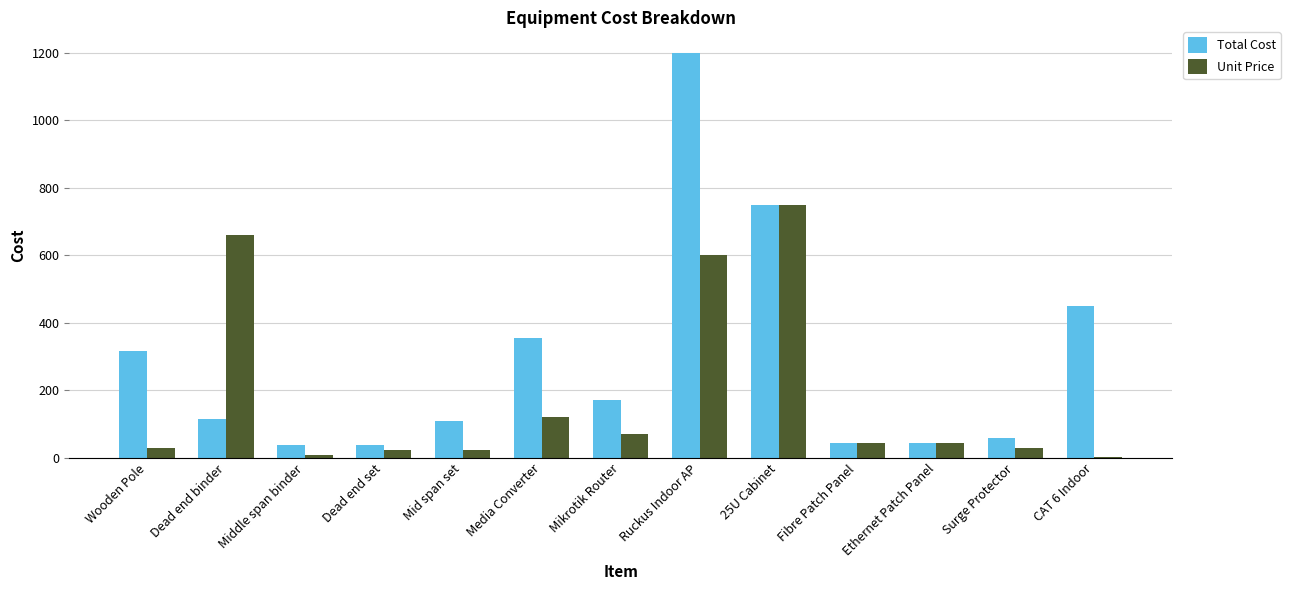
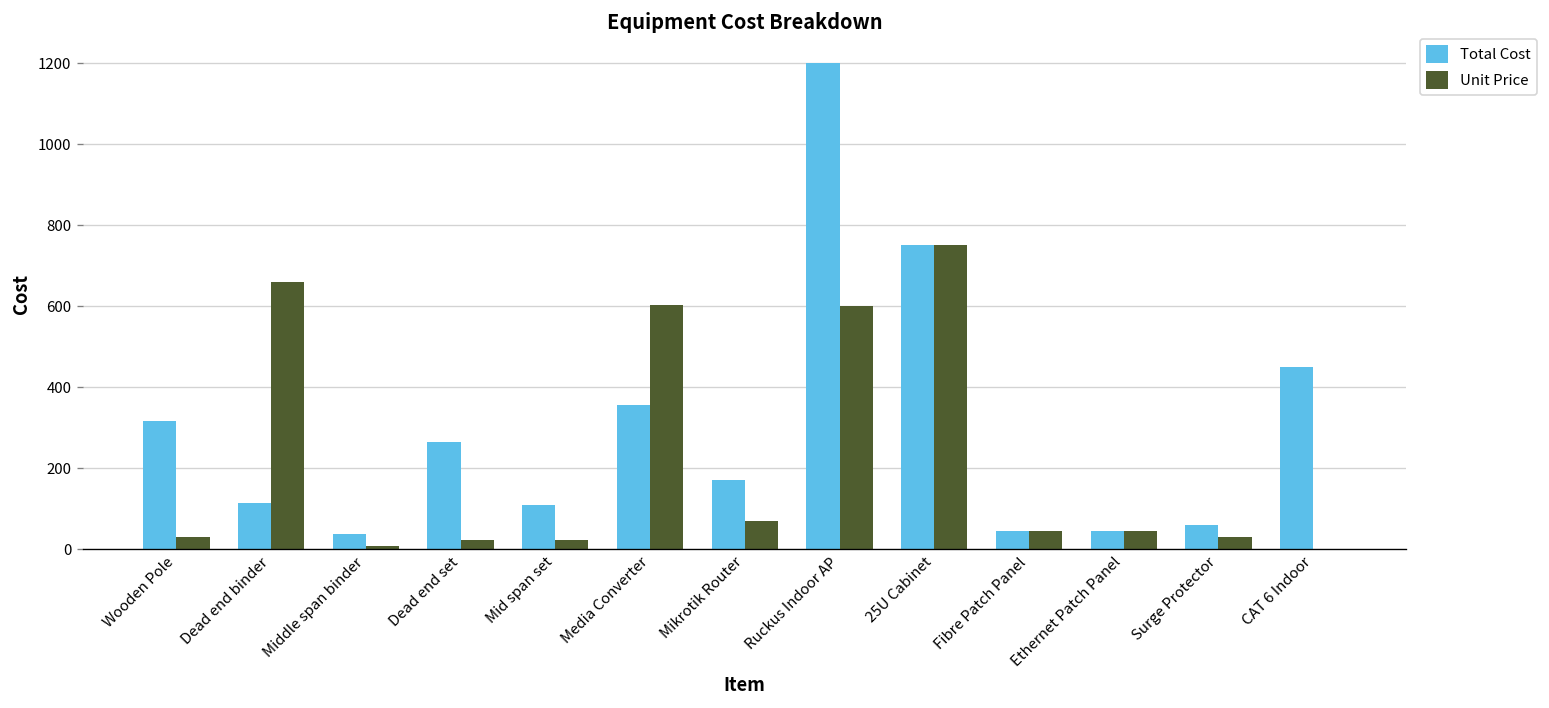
Total Cost, Dead end set: 40 -> 260
Unit Price, Media Converter: 120 -> 600
